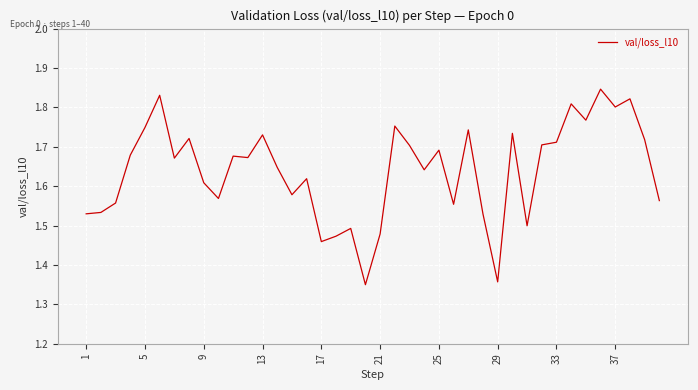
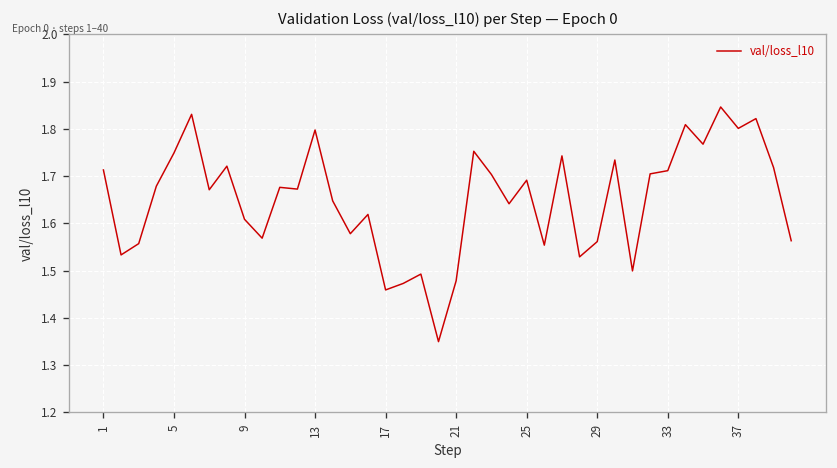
1: 1.53 -> 1.71
13: 1.73 -> 1.80
29: 1.36 -> 1.56
